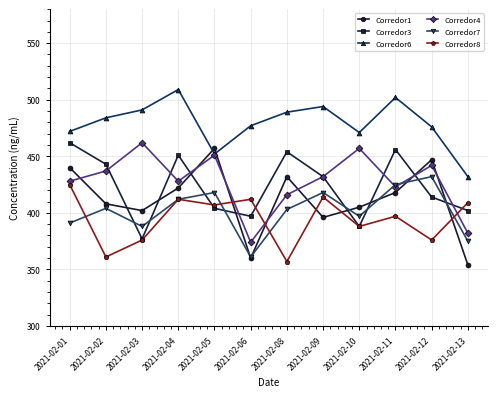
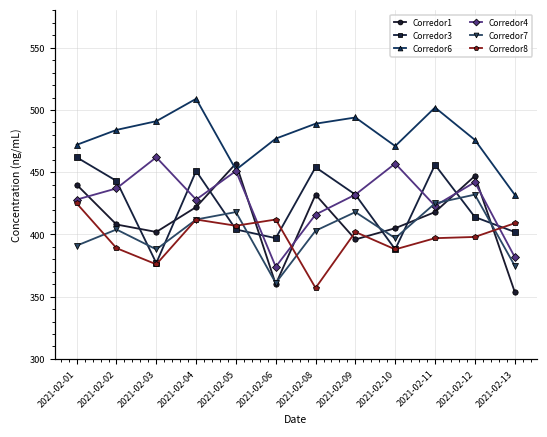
Corredor8, 2021-02-02: 361 -> 389
Corredor8, 2021-02-09: 414 -> 402
Corredor8, 2021-02-12: 376 -> 398
